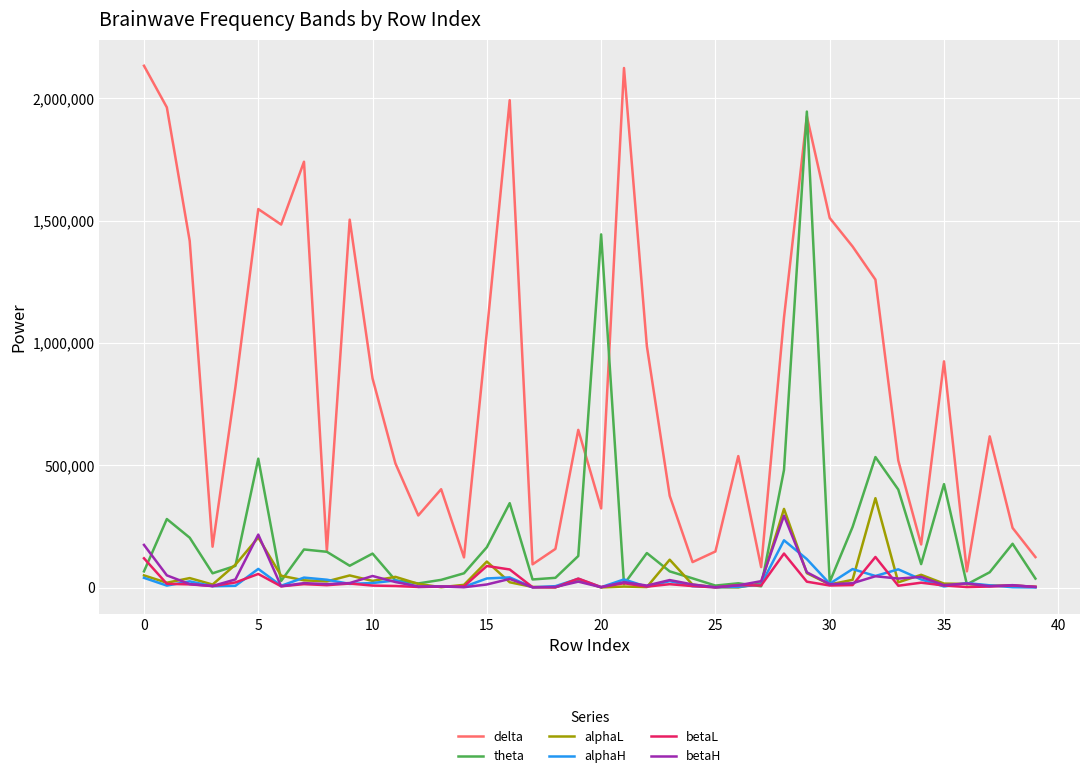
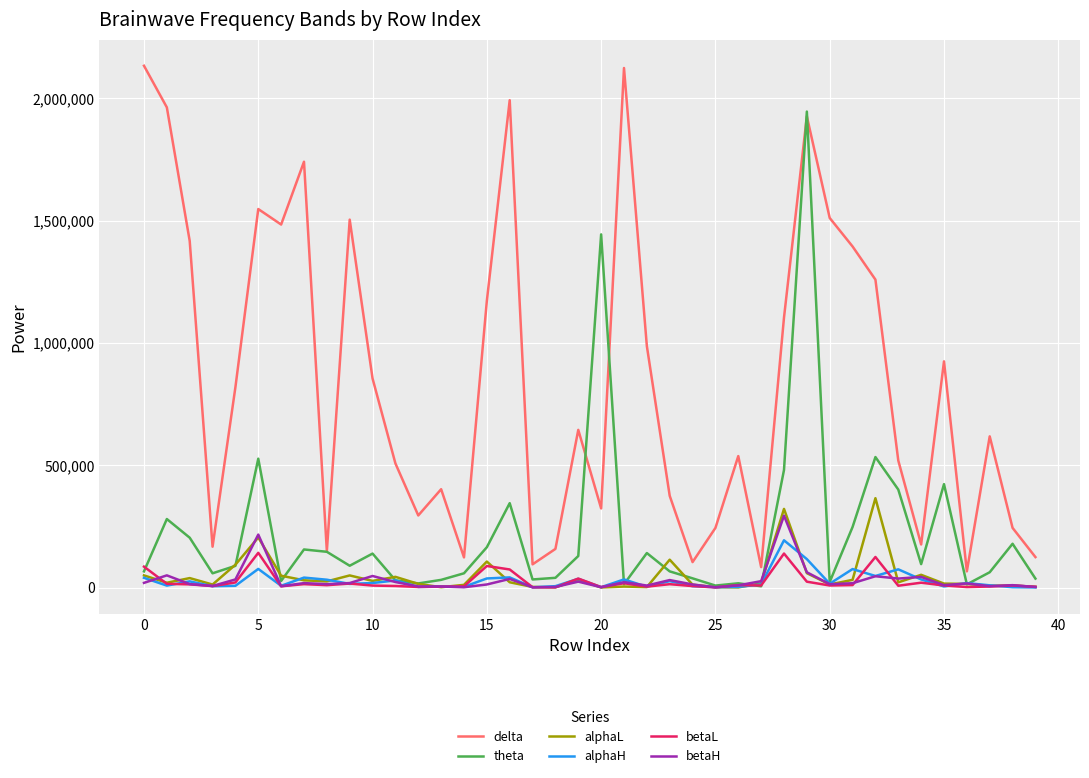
betaL, 0: 120,000 -> 90,000
betaH, 0: 170,000 -> 20,000
betaL, 5: 60,000 -> 140,000
delta, 15: 1,040,000 -> 1,170,000
delta, 25: 150,000 -> 240,000
